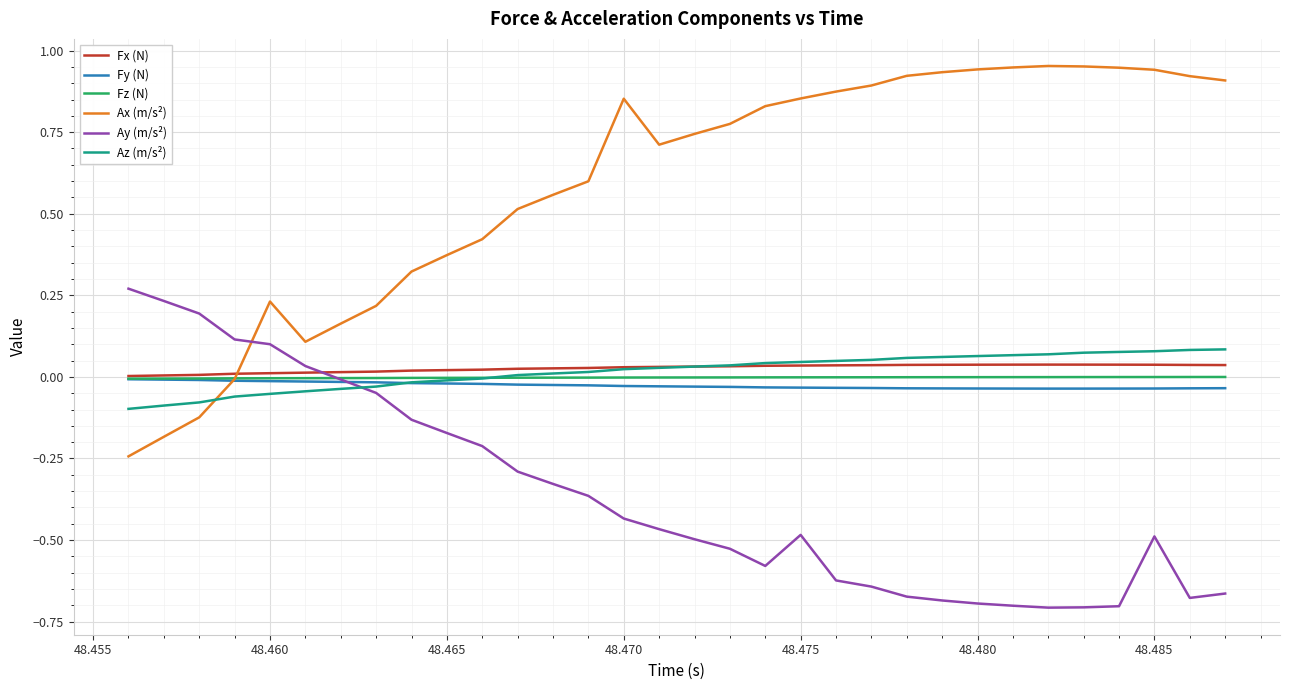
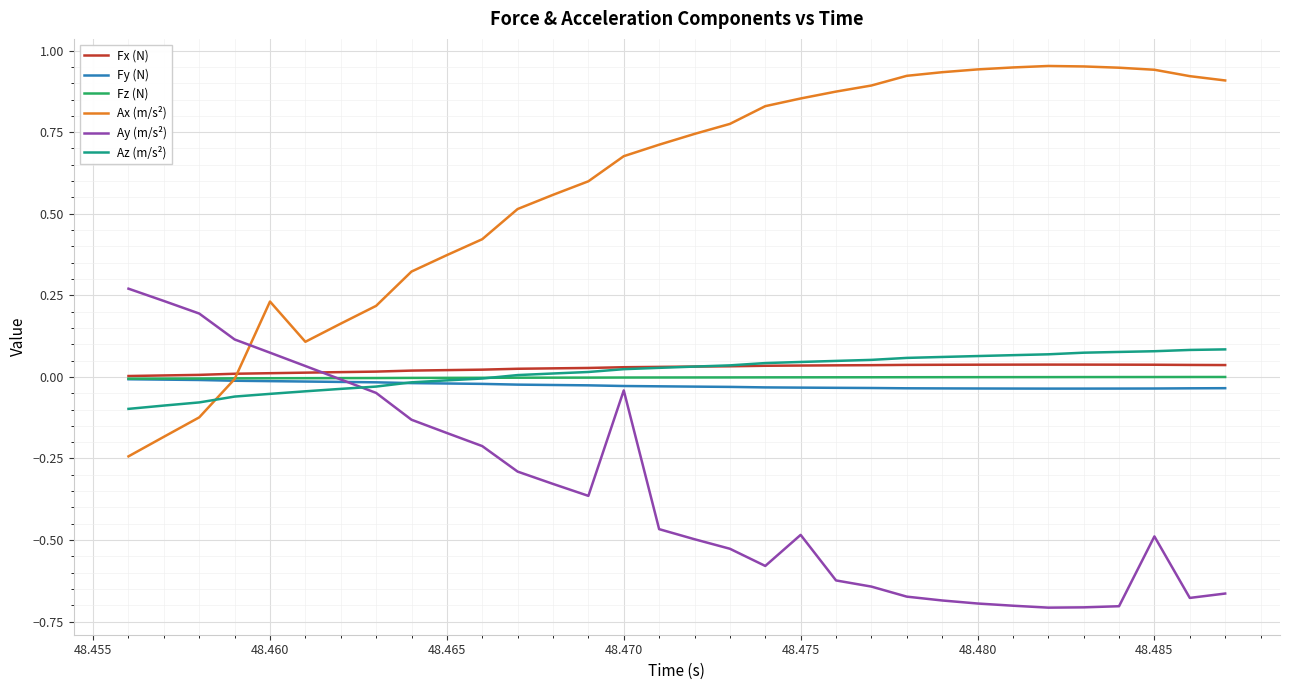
Ay (m/s²), 48.460: 0.10 -> 0.07
Ax (m/s²), 48.470: 0.85 -> 0.68
Ay (m/s²), 48.470: -0.43 -> -0.04
